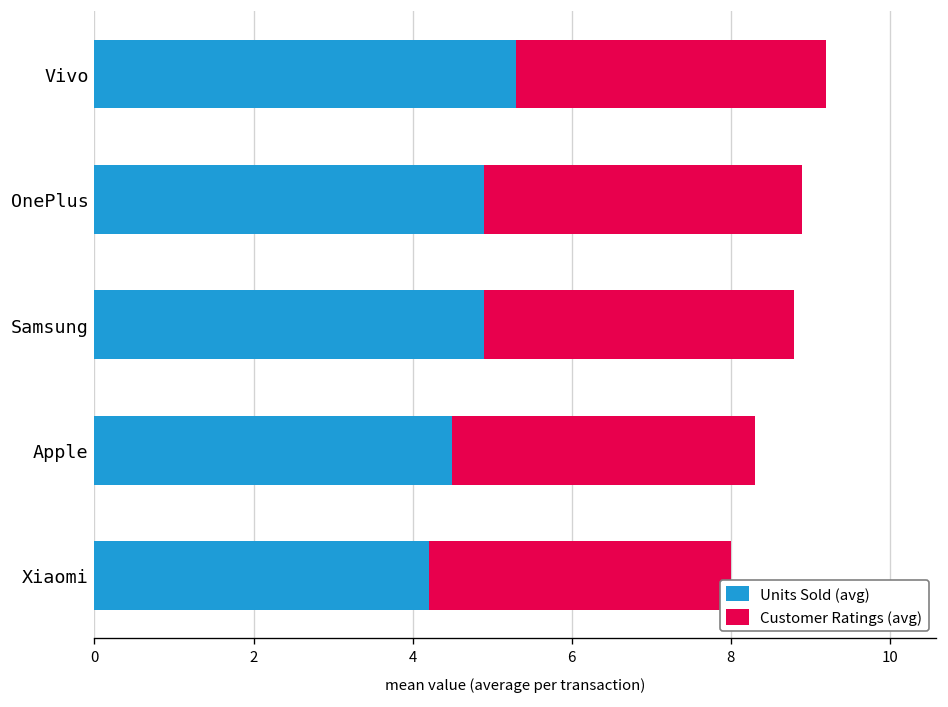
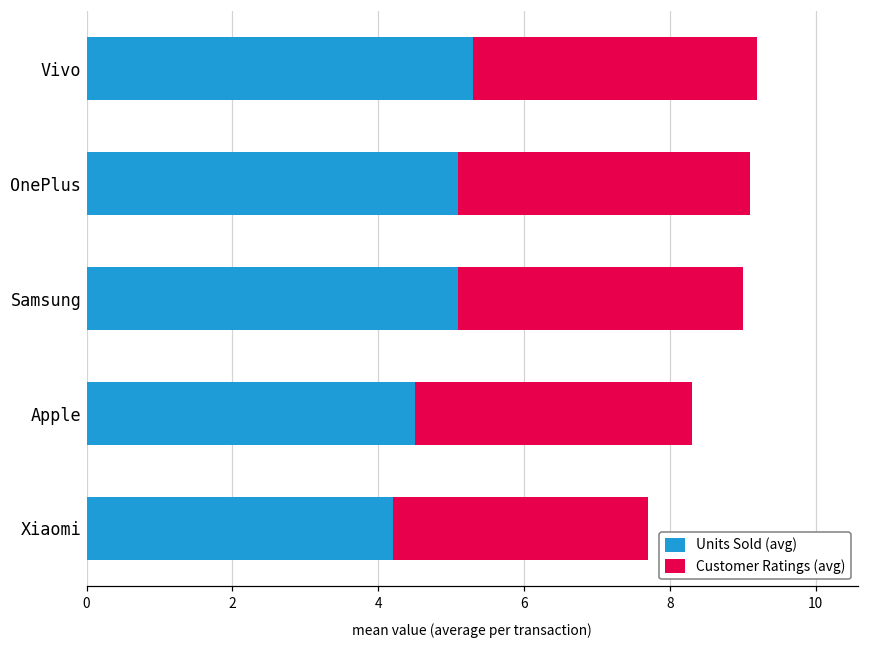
Units Sold (avg), OnePlus: 4.9 -> 5.1
Units Sold (avg), Samsung: 4.9 -> 5.1
Customer Ratings (avg), Xiaomi: 3.8 -> 3.5
